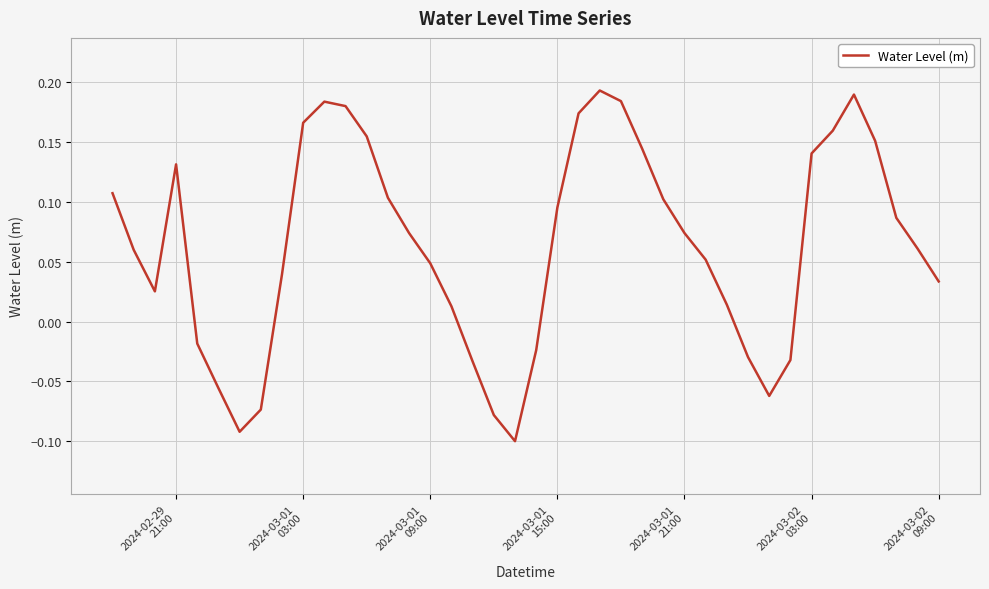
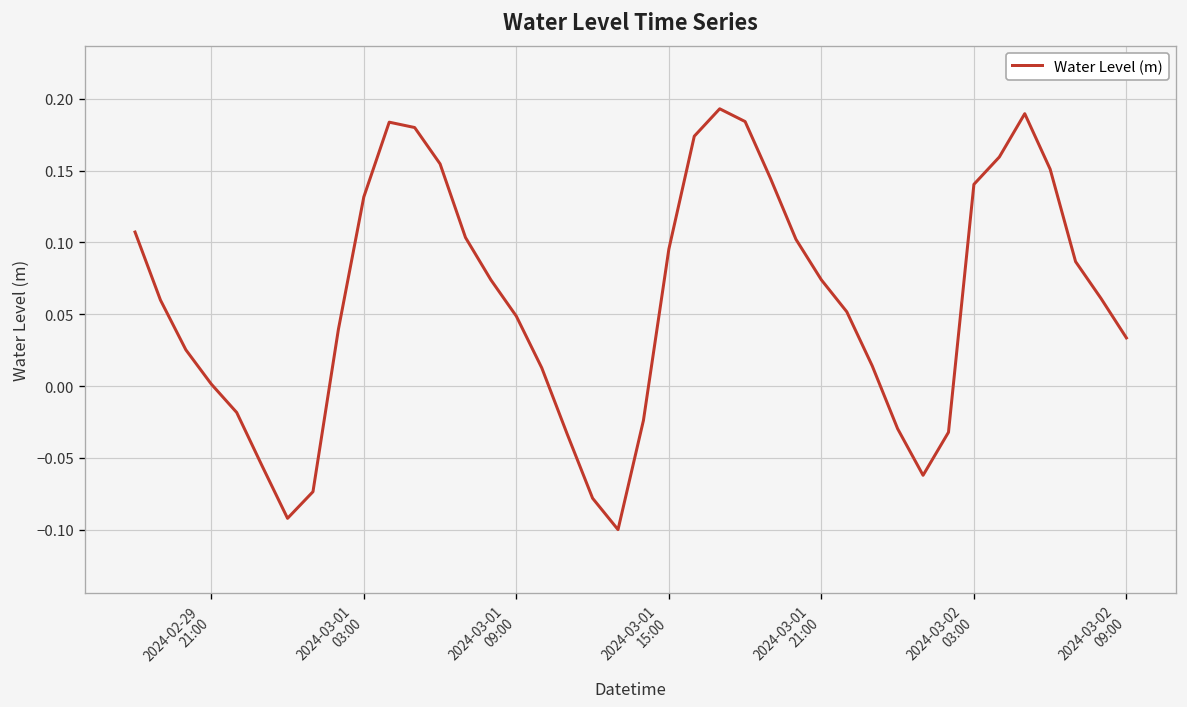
2024-02-29 21:00: 0.131 -> 0.001
2024-03-01 03:00: 0.166 -> 0.132
